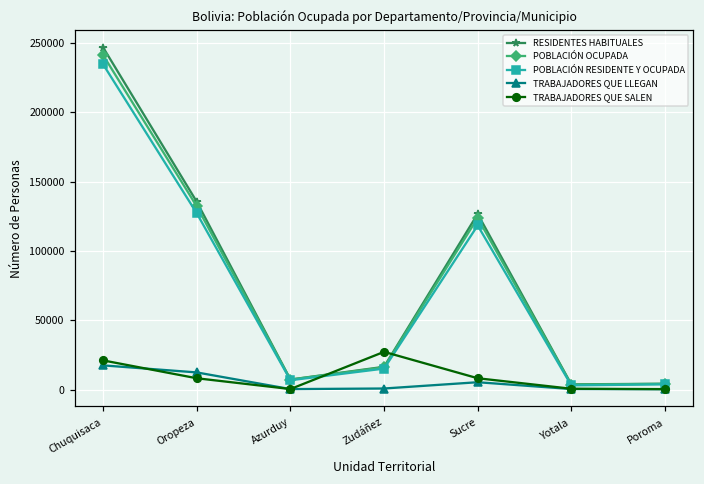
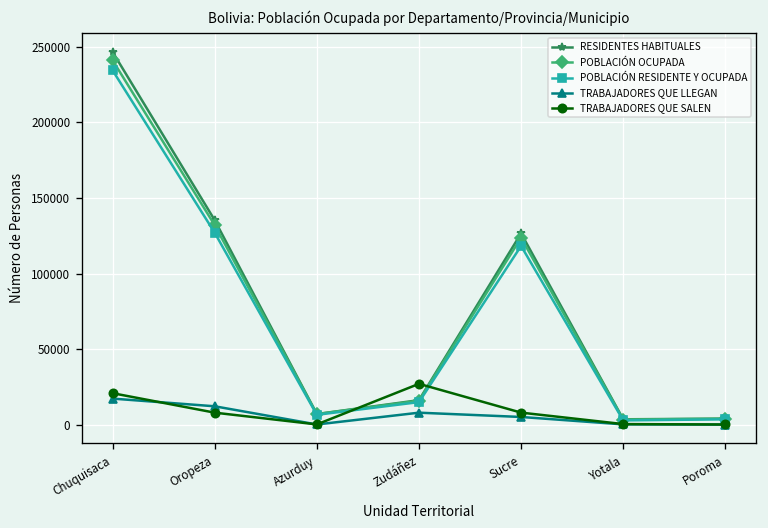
TRABAJADORES QUE LLEGAN, Zudáñez: 1000 -> 8000
